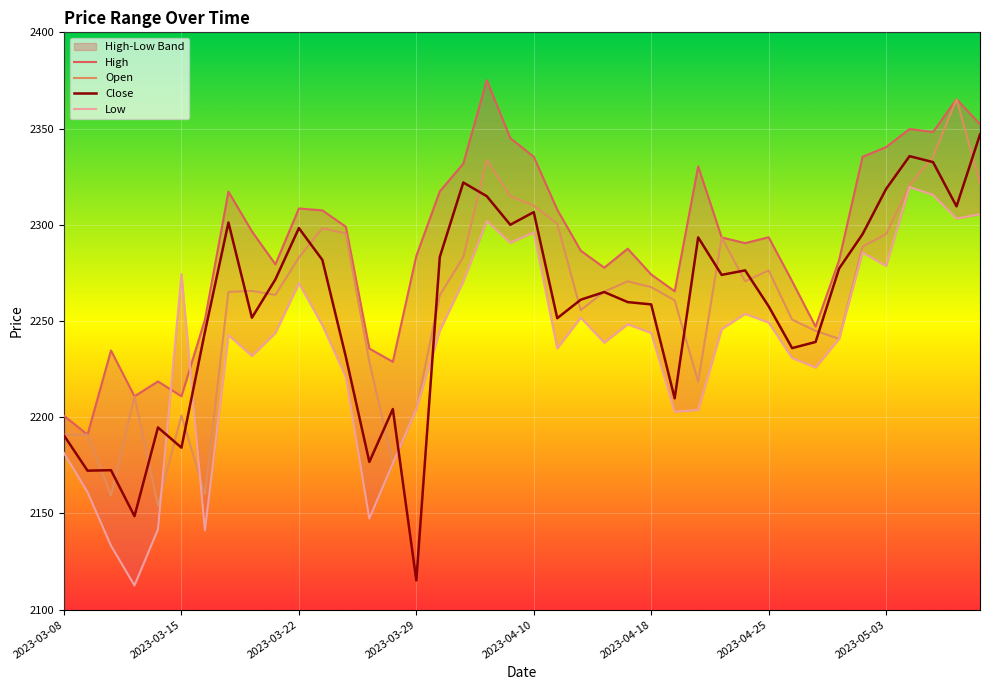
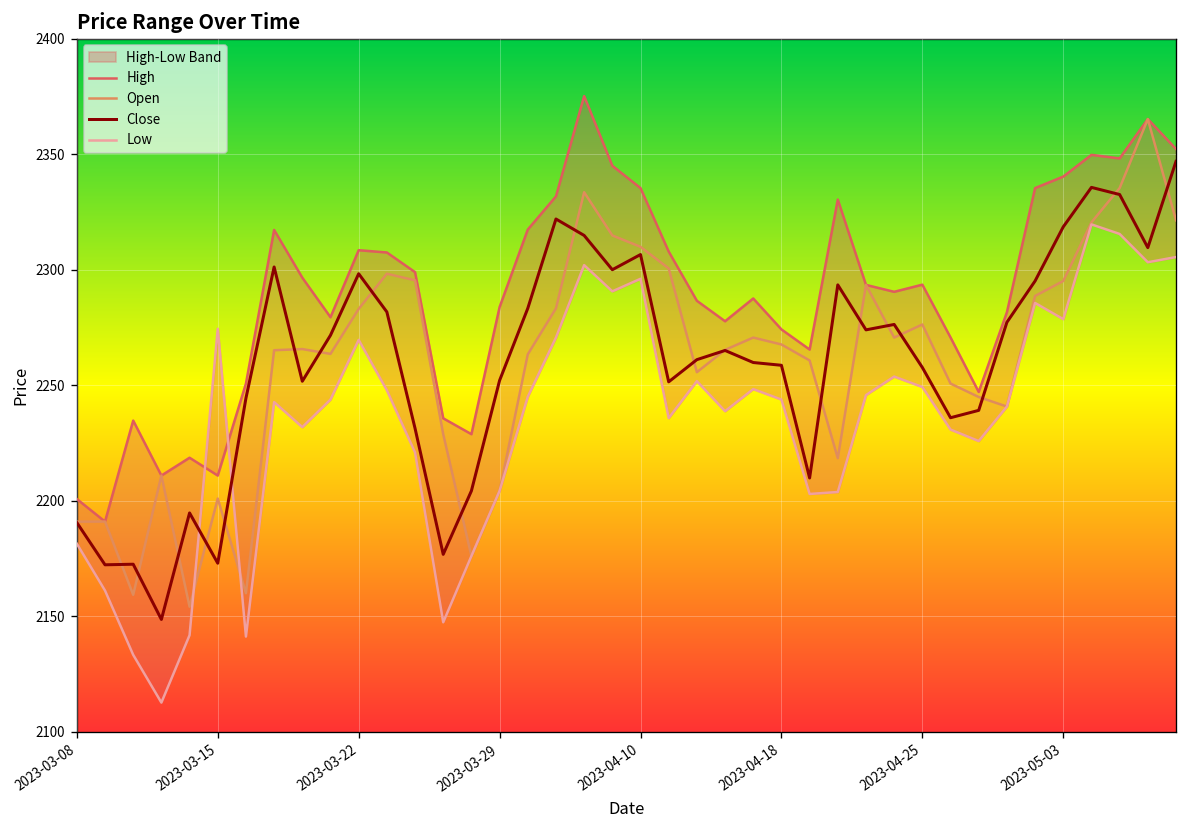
Close, 2023-03-15: 2184 -> 2173
Close, 2023-03-29: 2115 -> 2252
